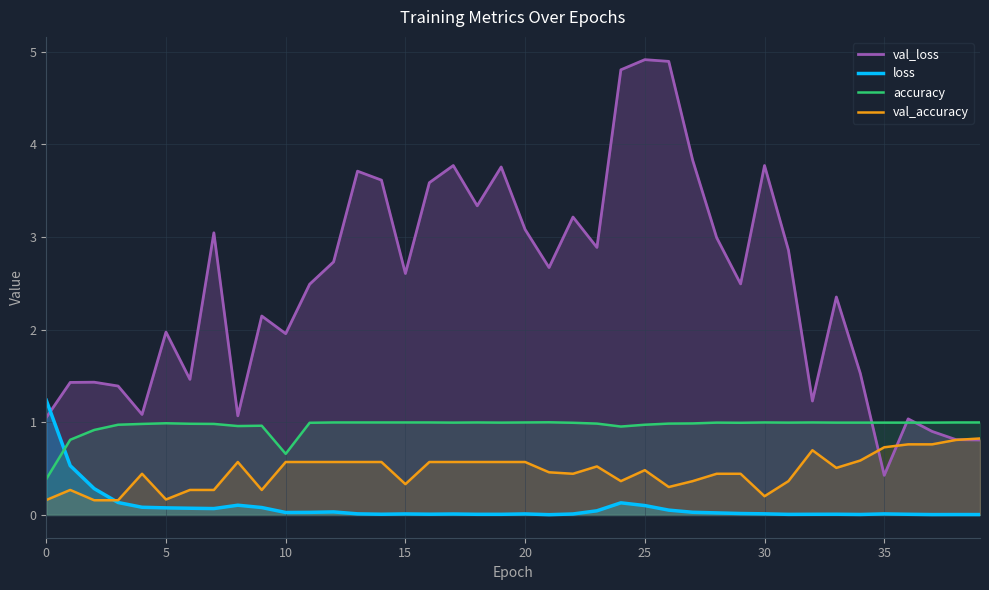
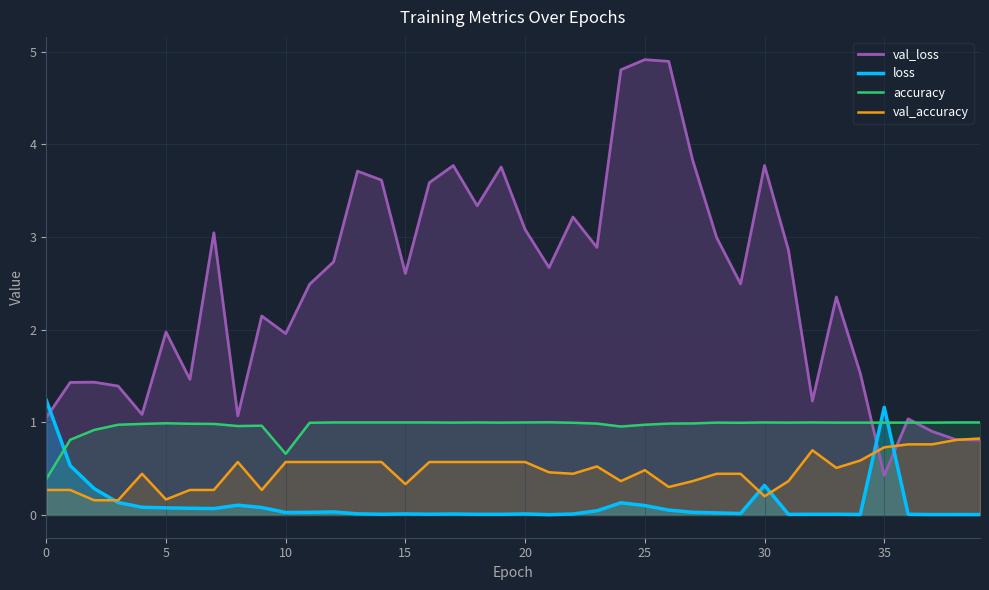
val_accuracy, 0: 0.2 -> 0.3
loss, 30: 0.0 -> 0.3
loss, 35: 0.0 -> 1.2
